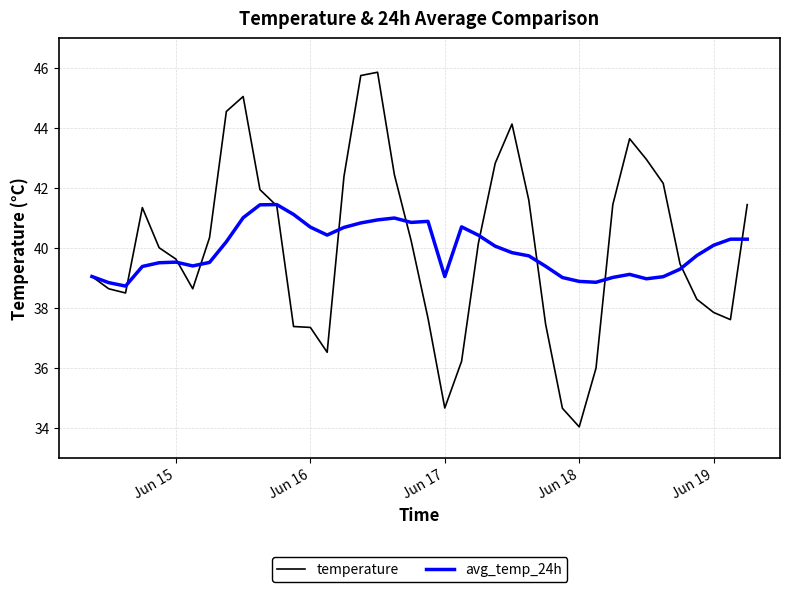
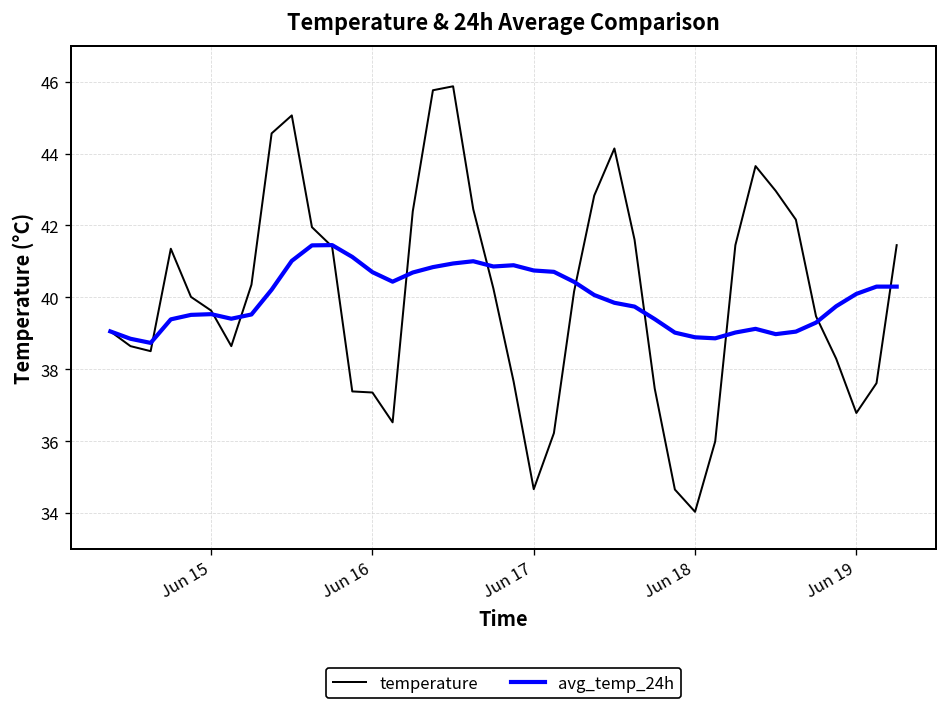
avg_temp_24h, Jun 17: 39.0 -> 40.7
temperature, Jun 19: 37.9 -> 36.8
